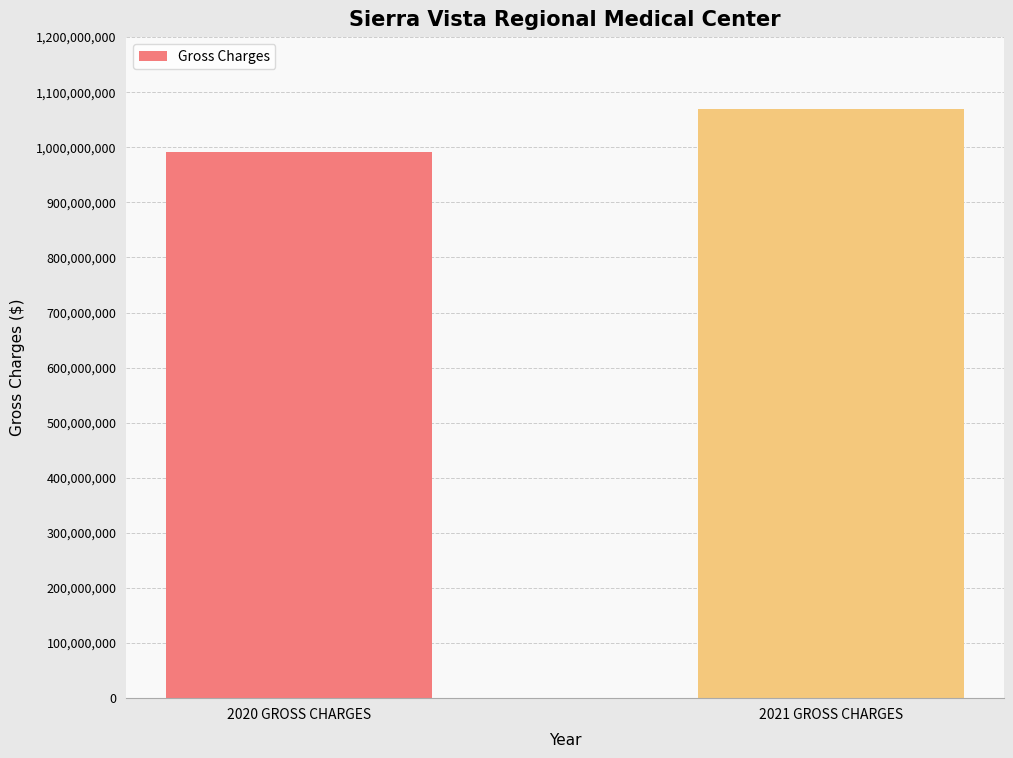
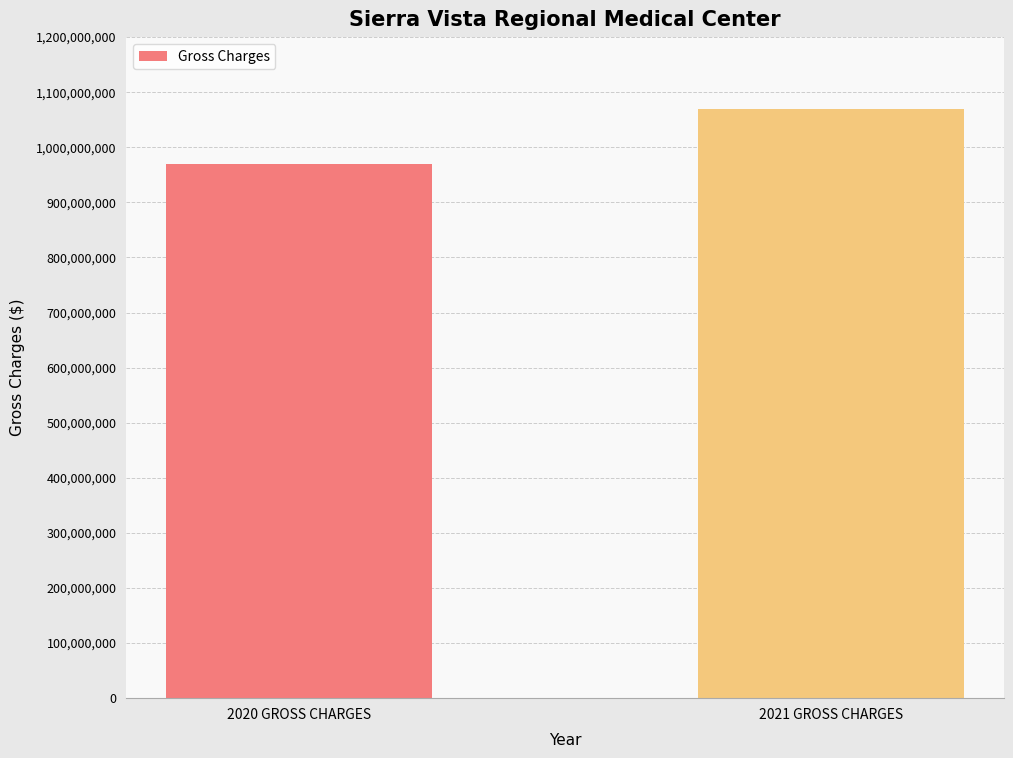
2020 GROSS CHARGES: 990,000,000 -> 970,000,000
